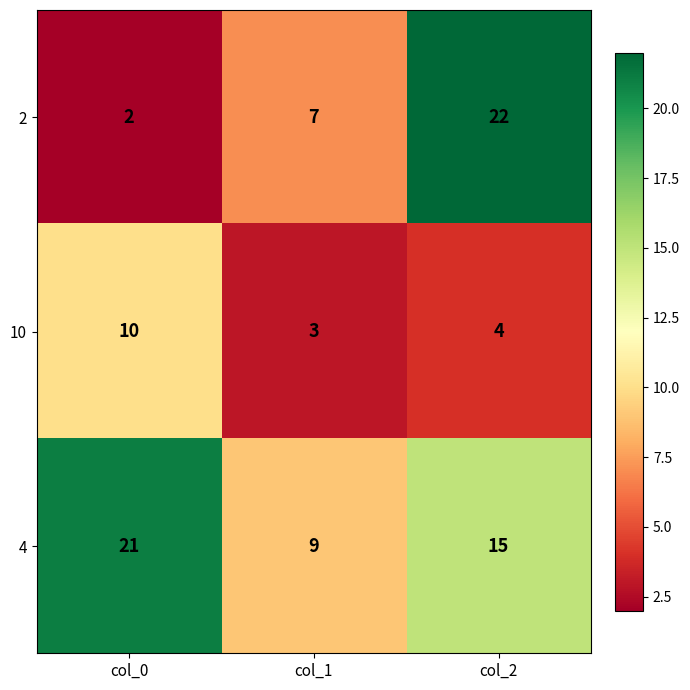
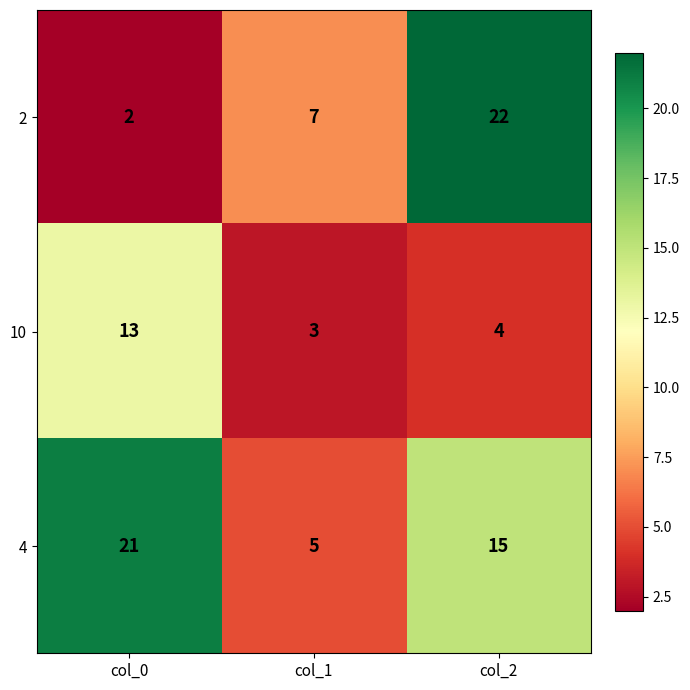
10, col_0: 10 -> 13
4, col_1: 9 -> 5
